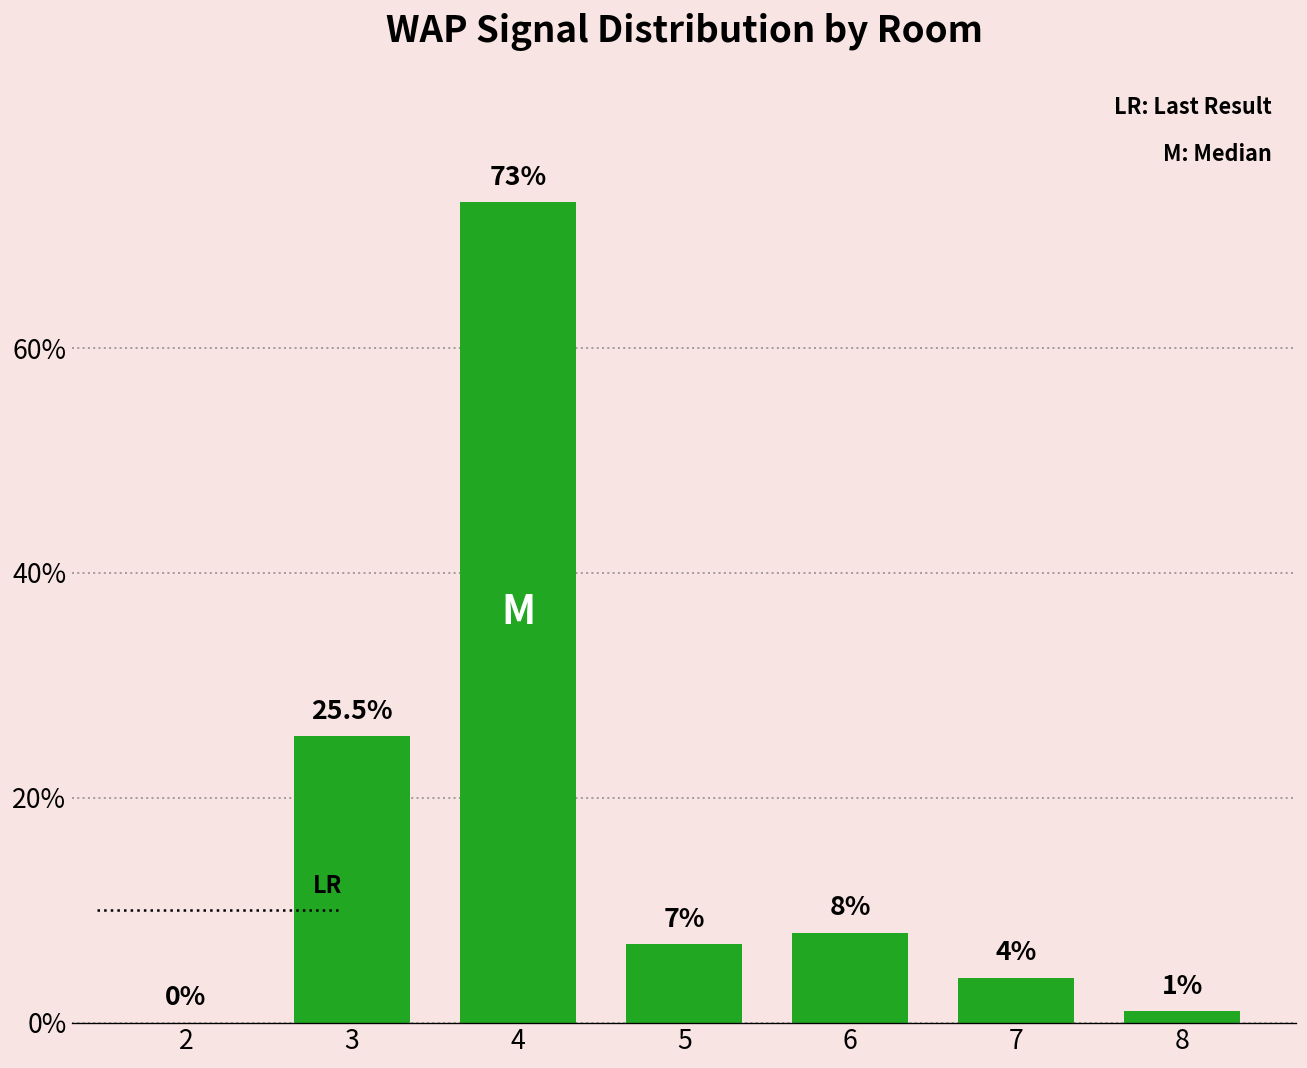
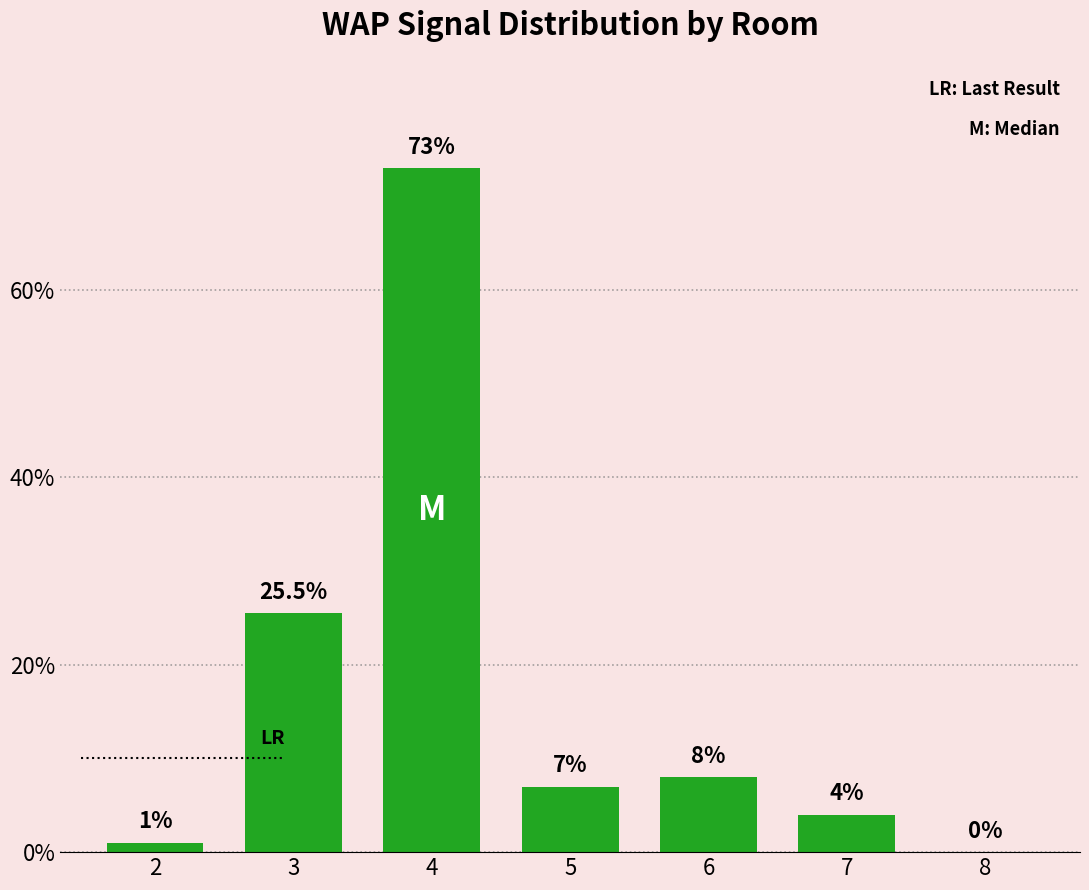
2: 0% -> 1%
8: 1% -> 0%
